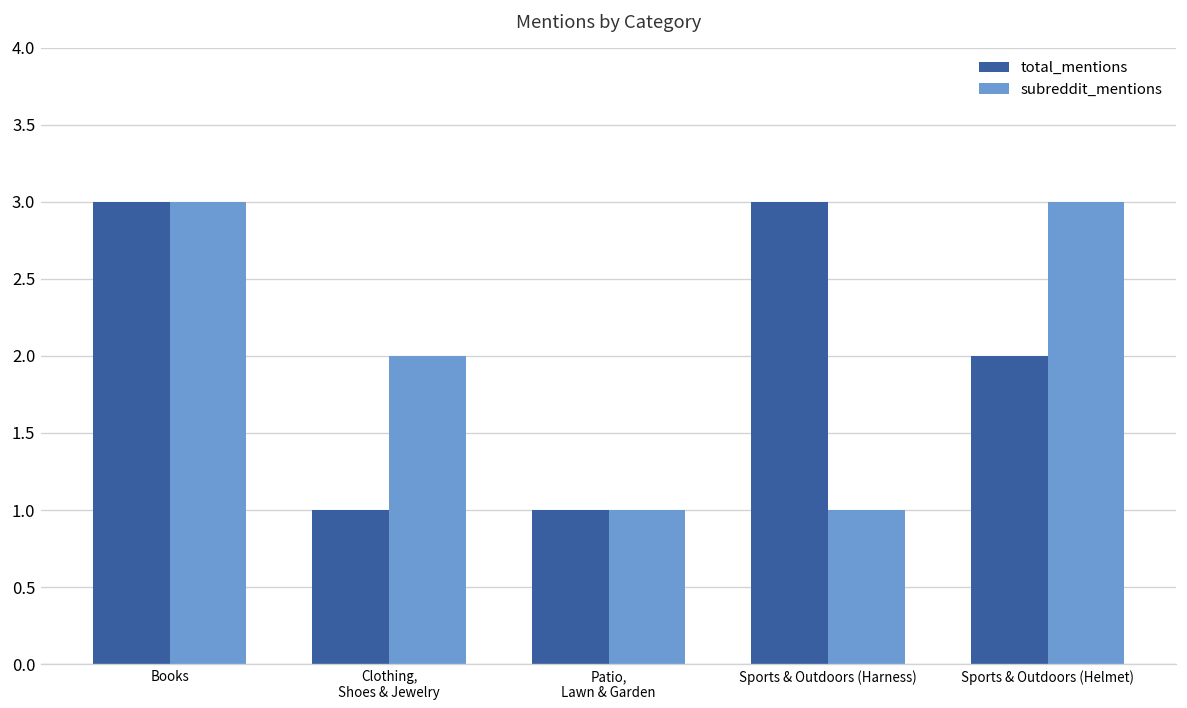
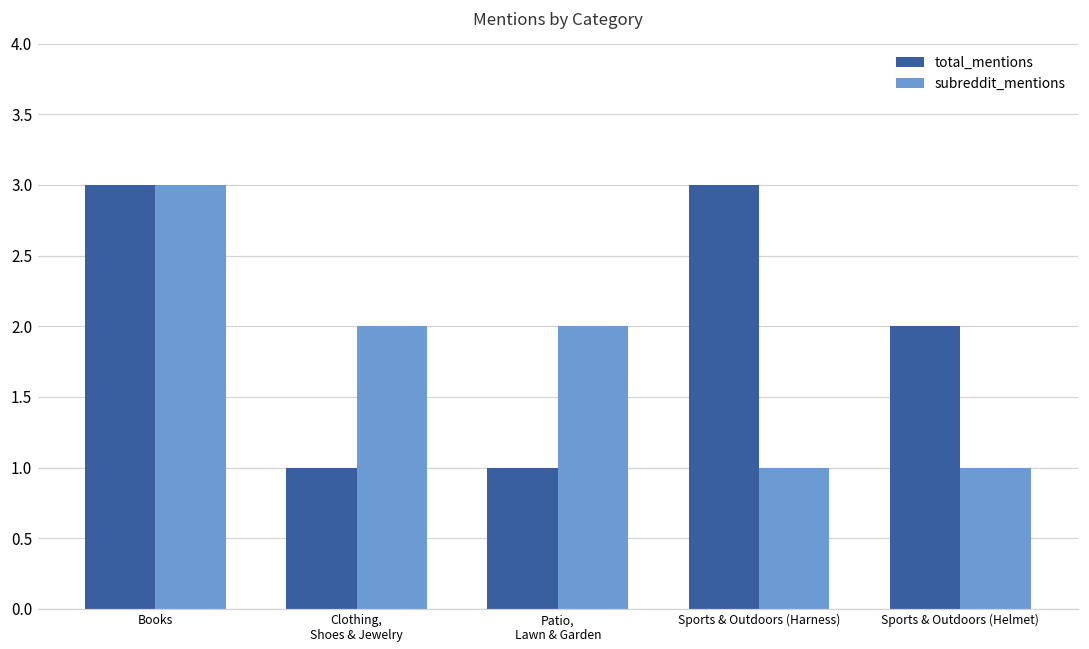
subreddit_mentions, Patio, Lawn & Garden: 1 -> 2
subreddit_mentions, Sports & Outdoors (Helmet): 3 -> 1
